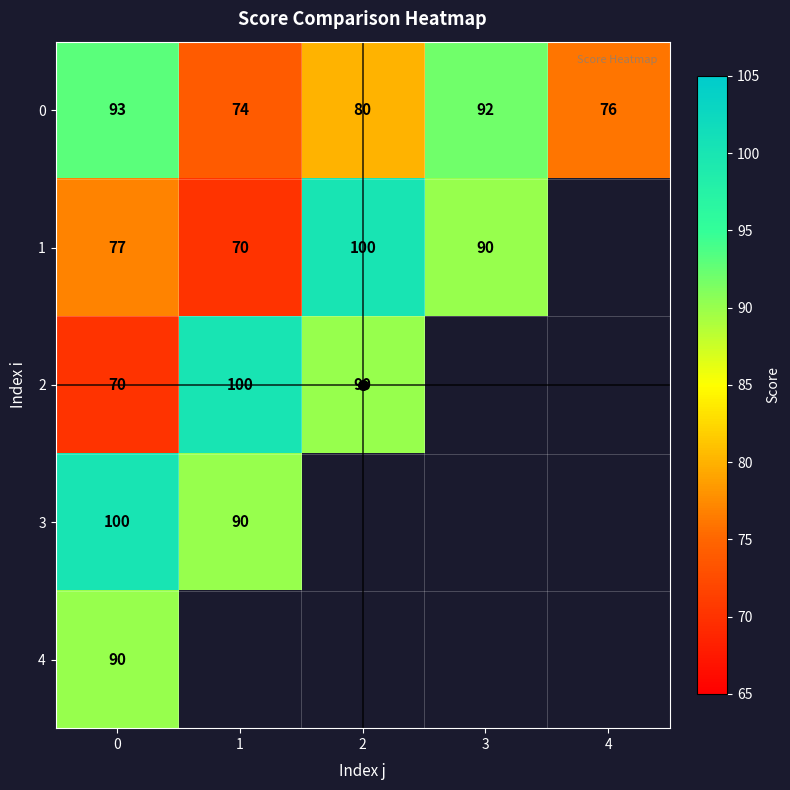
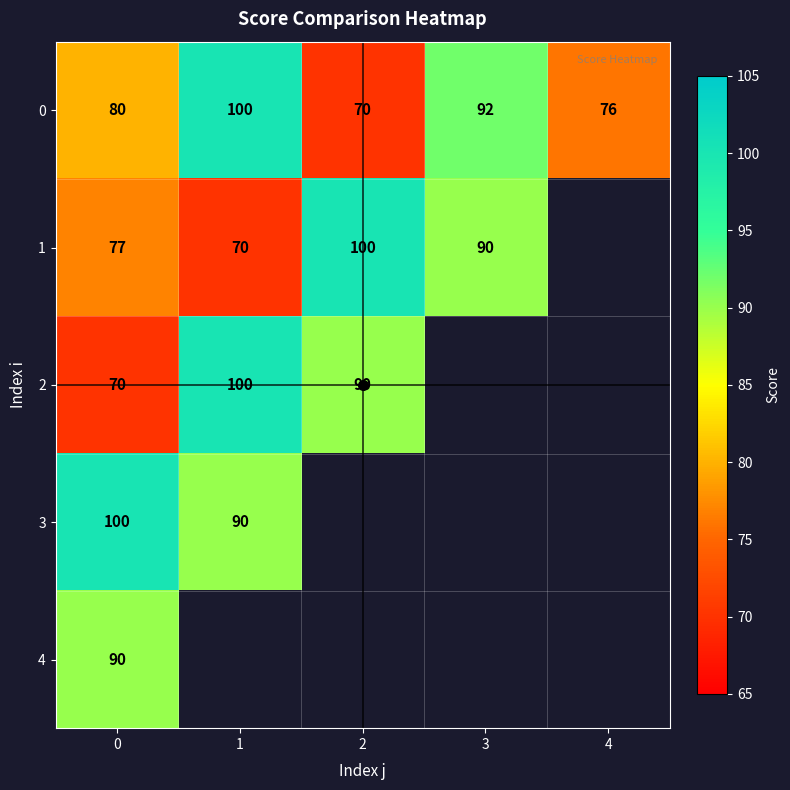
0, 0: 93 -> 80
0, 1: 74 -> 100
0, 2: 80 -> 70
